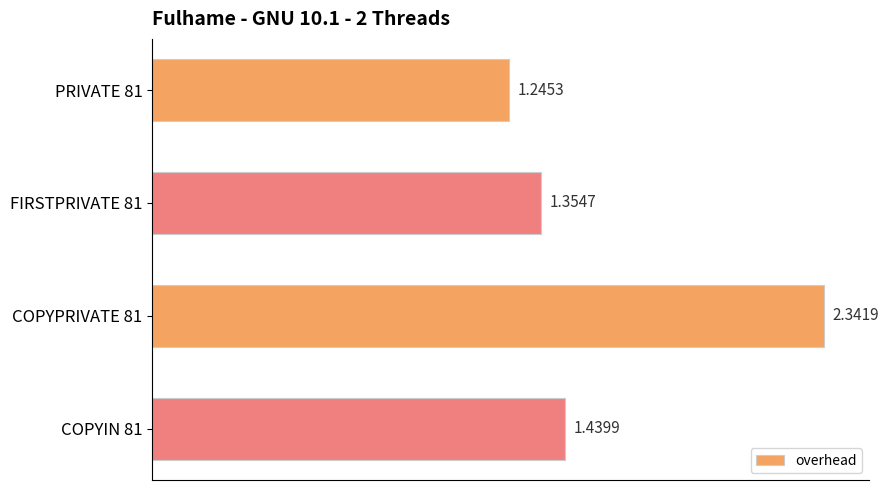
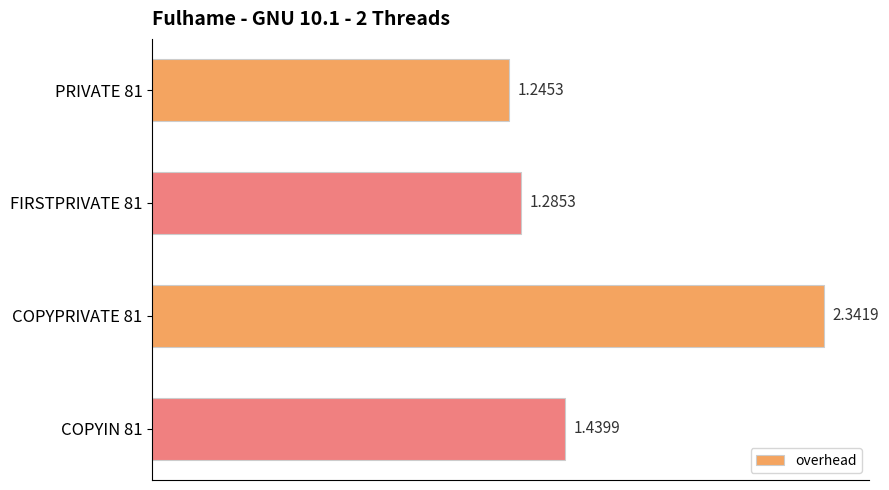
FIRSTPRIVATE 81: 1.3547 -> 1.2853
